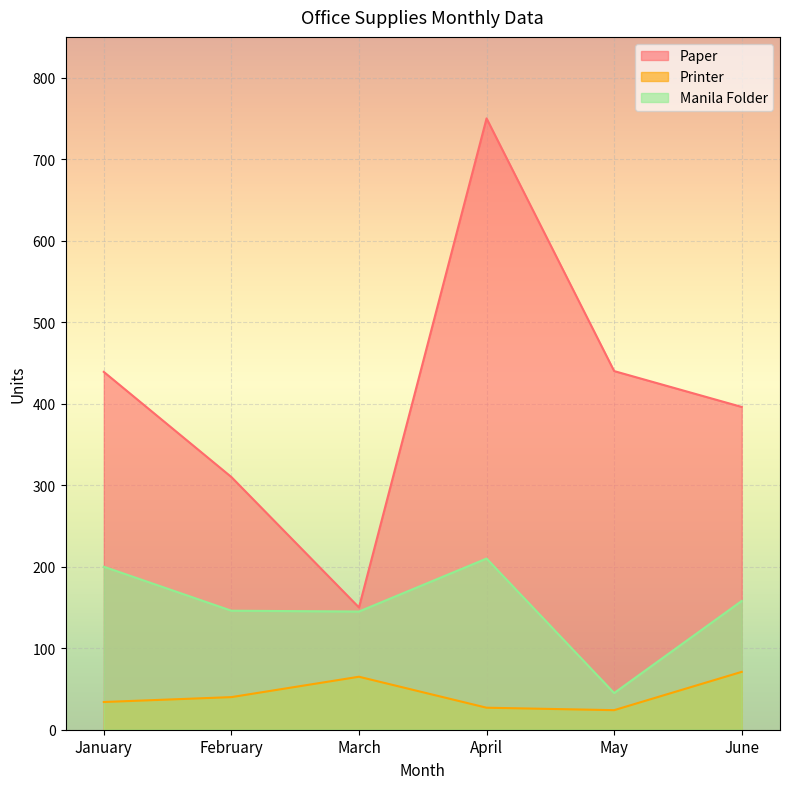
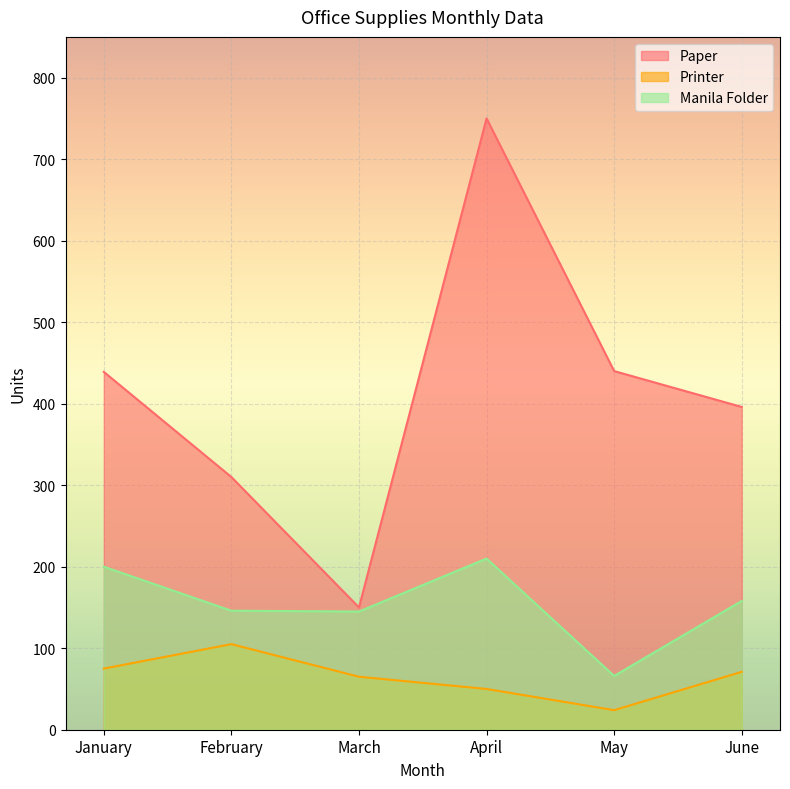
Printer, January: 30 -> 80
Printer, February: 40 -> 110
Printer, April: 30 -> 50
Manila Folder, May: 50 -> 70
